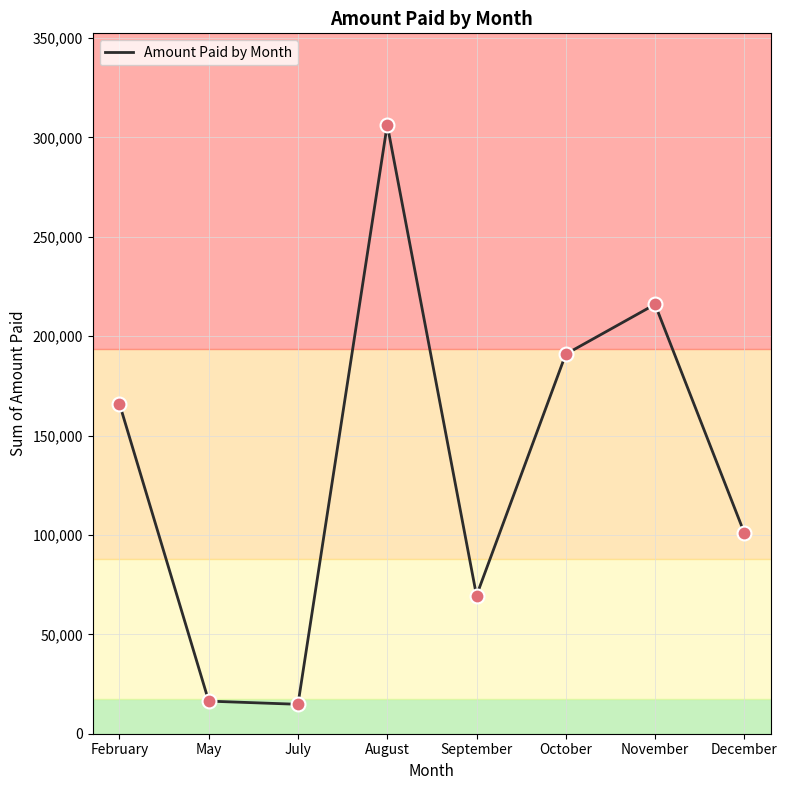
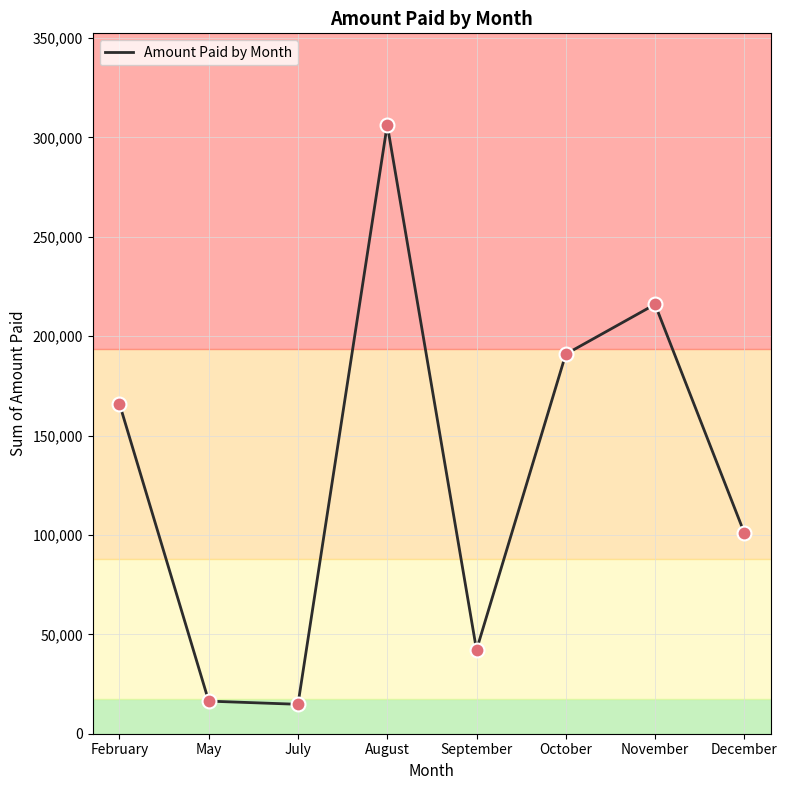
September: 70,000 -> 42,000
